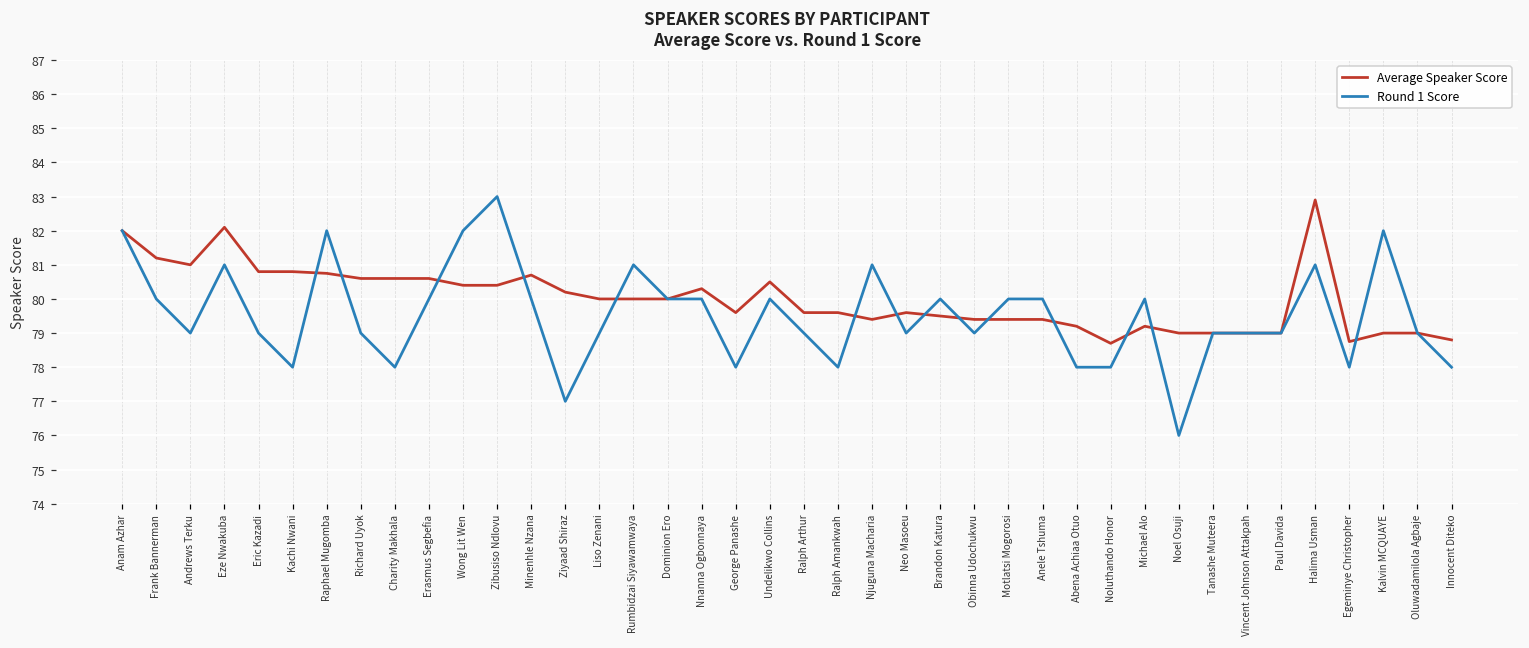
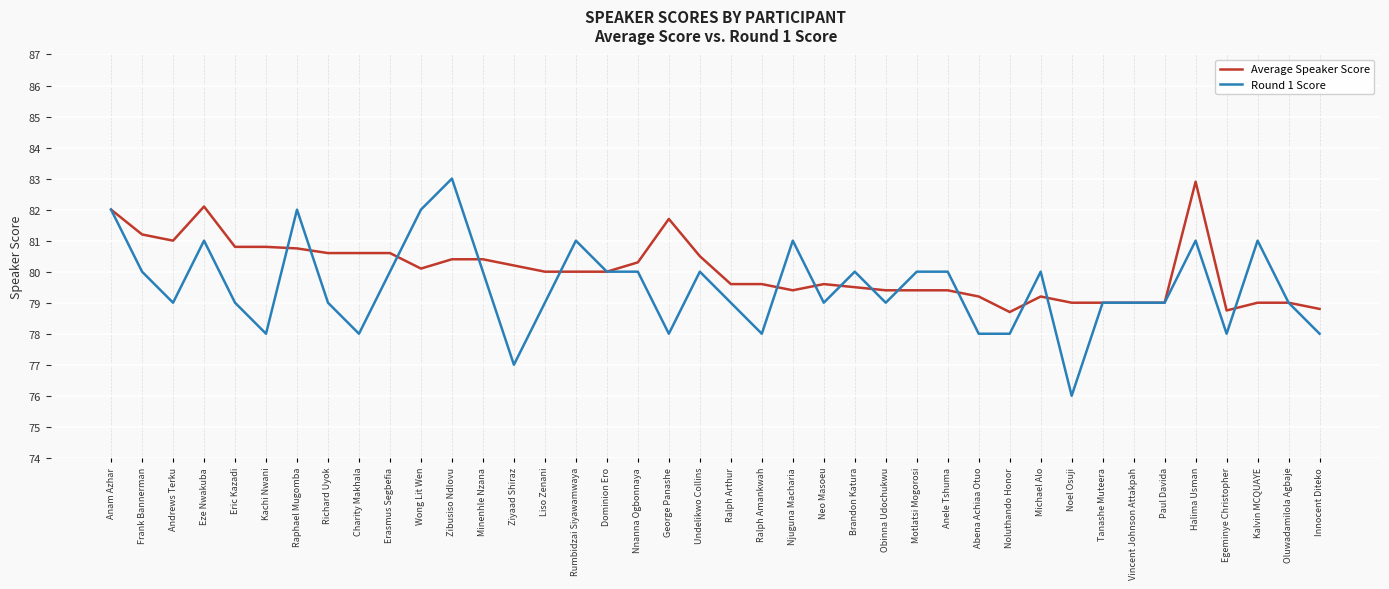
Average Speaker Score, Wong Lit Wen: 80.4 -> 80.1
Average Speaker Score, Minenhle Nzana: 80.7 -> 80.4
Average Speaker Score, George Panashe: 79.6 -> 81.7
Round 1 Score, Kalvin MCQUAYE: 82 -> 81
